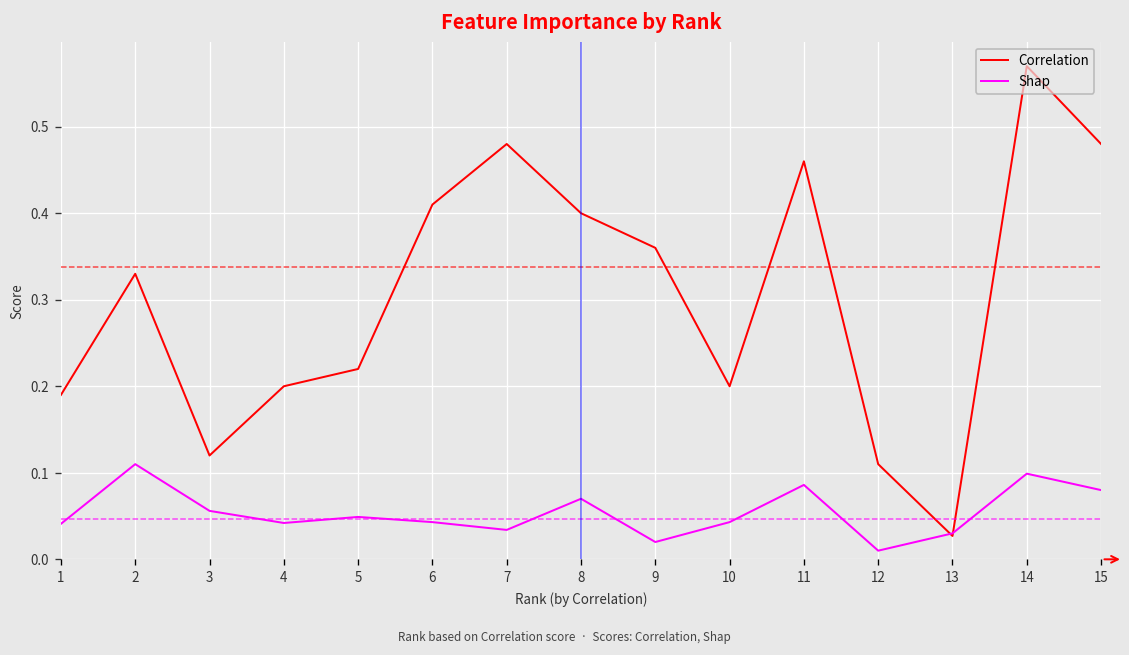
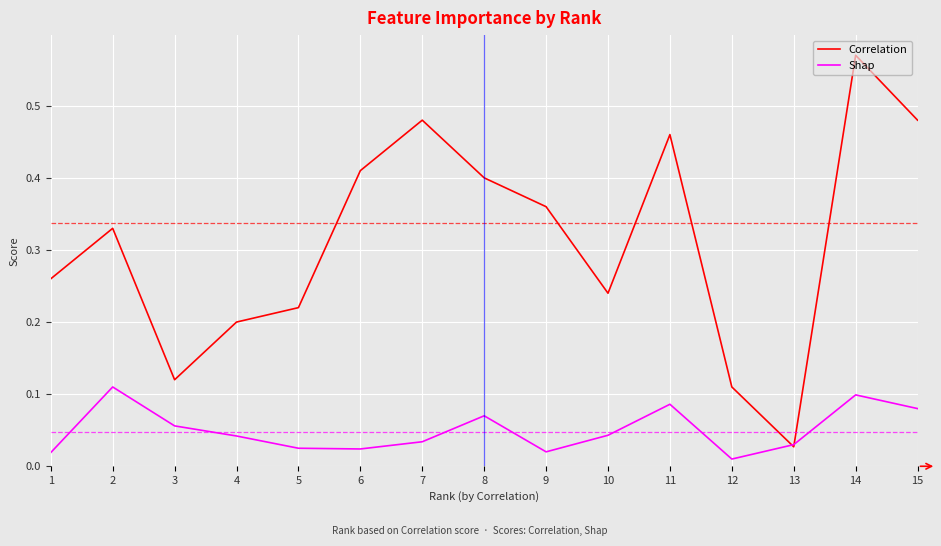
Correlation, 1: 0.19 -> 0.26
Shap, 1: 0.04 -> 0.02
Shap, 5: 0.05 -> 0.03
Shap, 6: 0.04 -> 0.02
Correlation, 10: 0.20 -> 0.24
